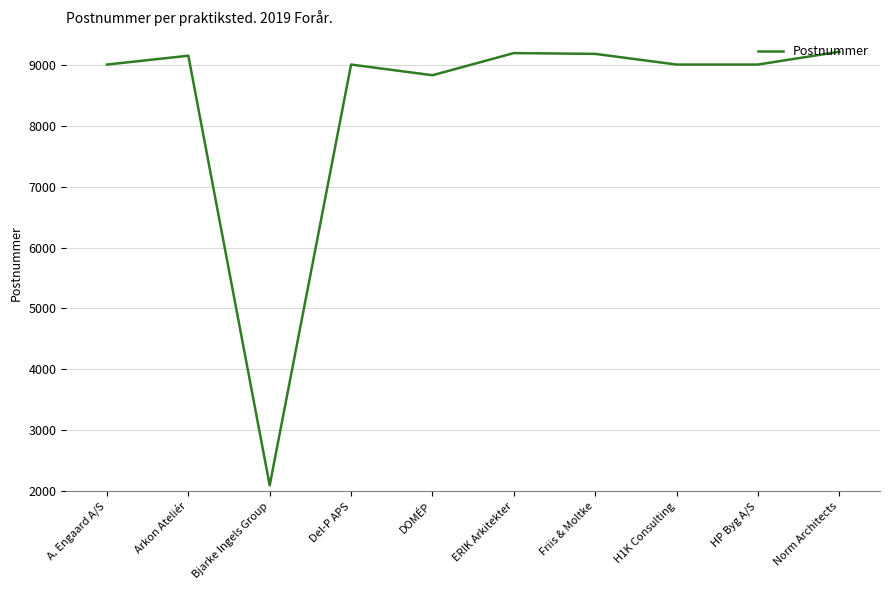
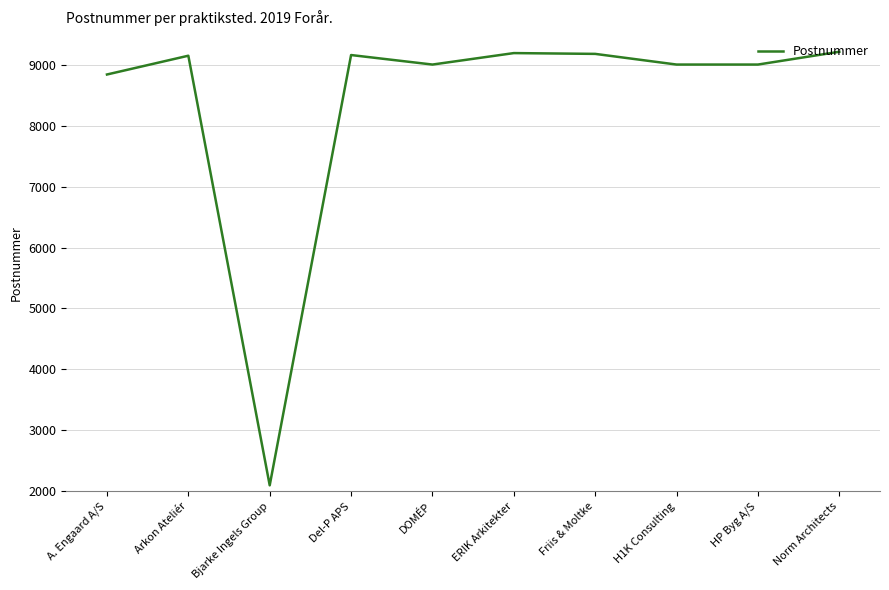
A. Engaard A/S: 9000 -> 8800
Del-P APS: 9000 -> 9200
DOMÉP: 8800 -> 9000
